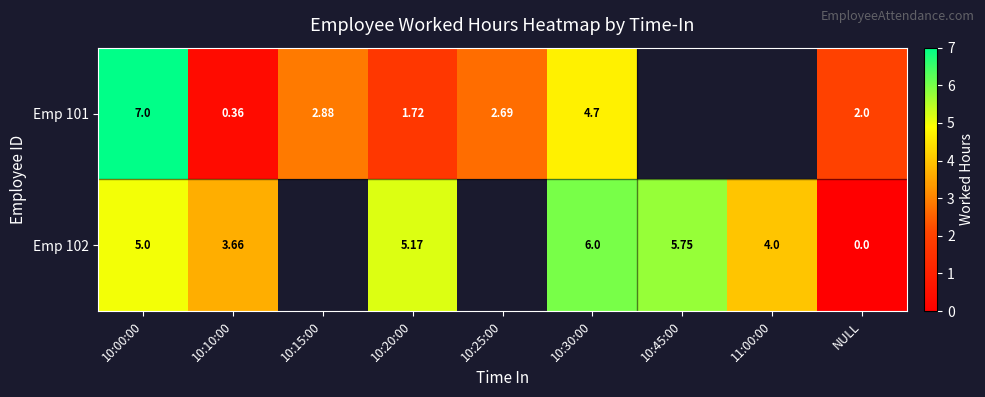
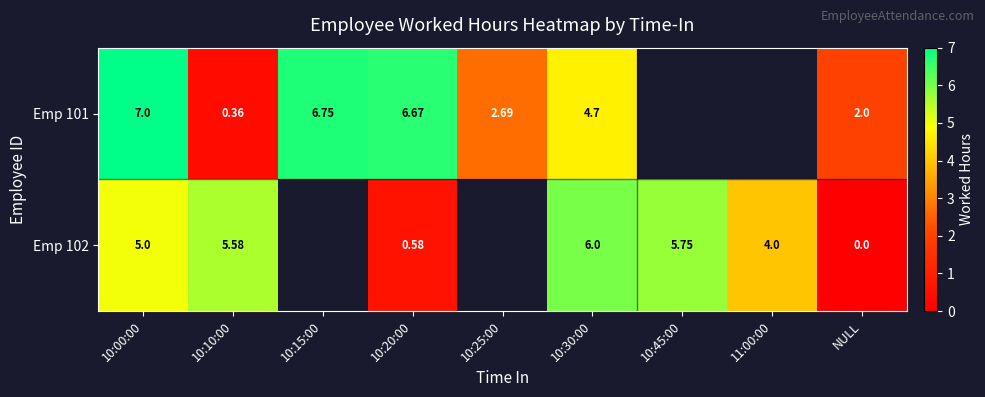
Emp 101, 10:15:00: 2.88 -> 6.75
Emp 101, 10:20:00: 1.72 -> 6.67
Emp 102, 10:10:00: 3.66 -> 5.58
Emp 102, 10:20:00: 5.17 -> 0.58
